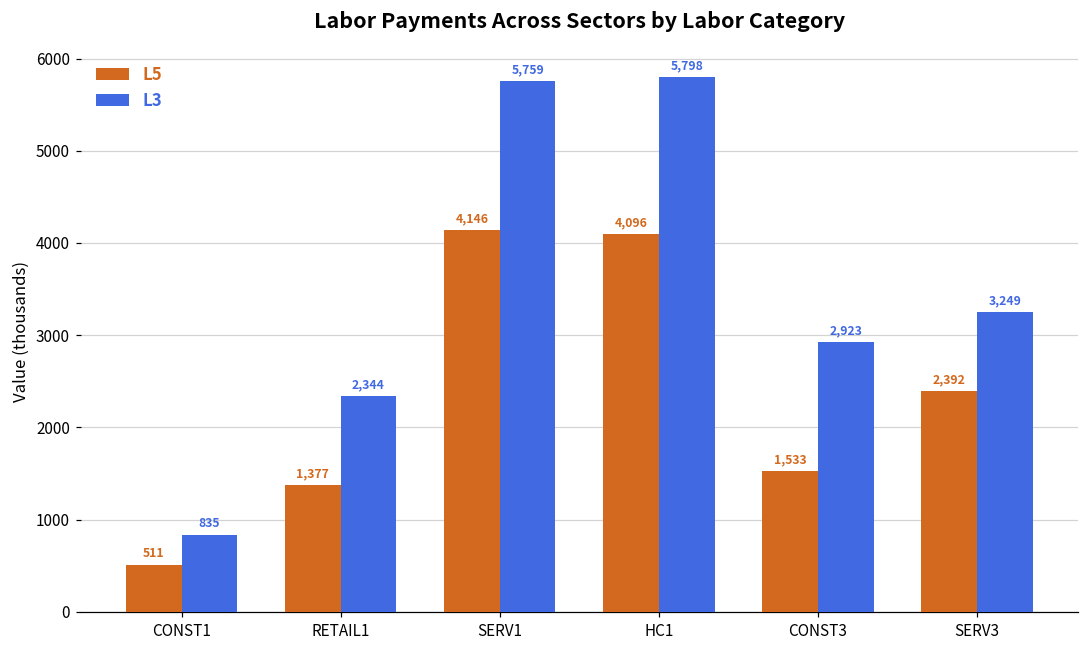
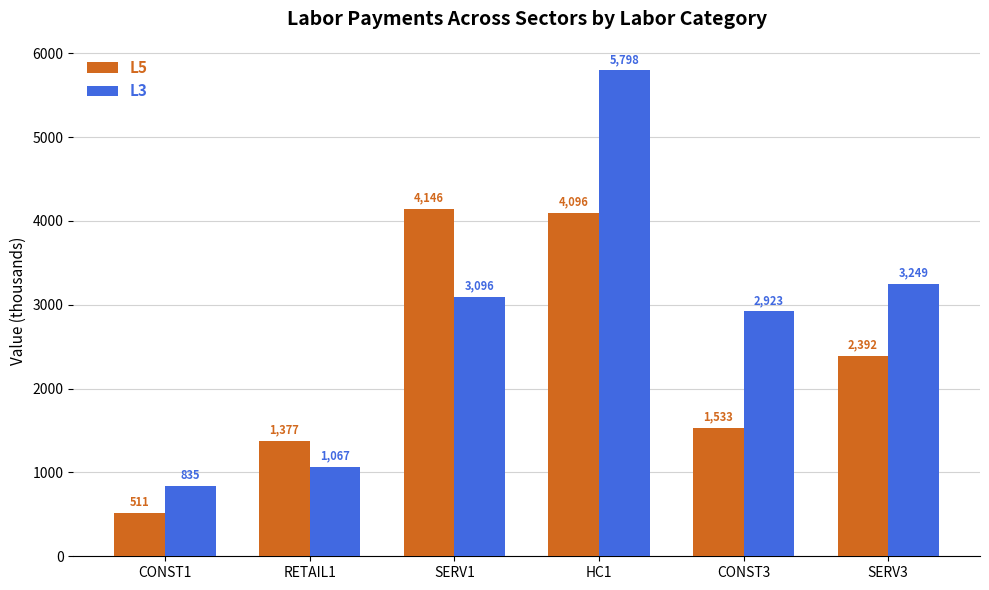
L3, RETAIL1: 2,344 -> 1,067
L3, SERV1: 5,759 -> 3,096
